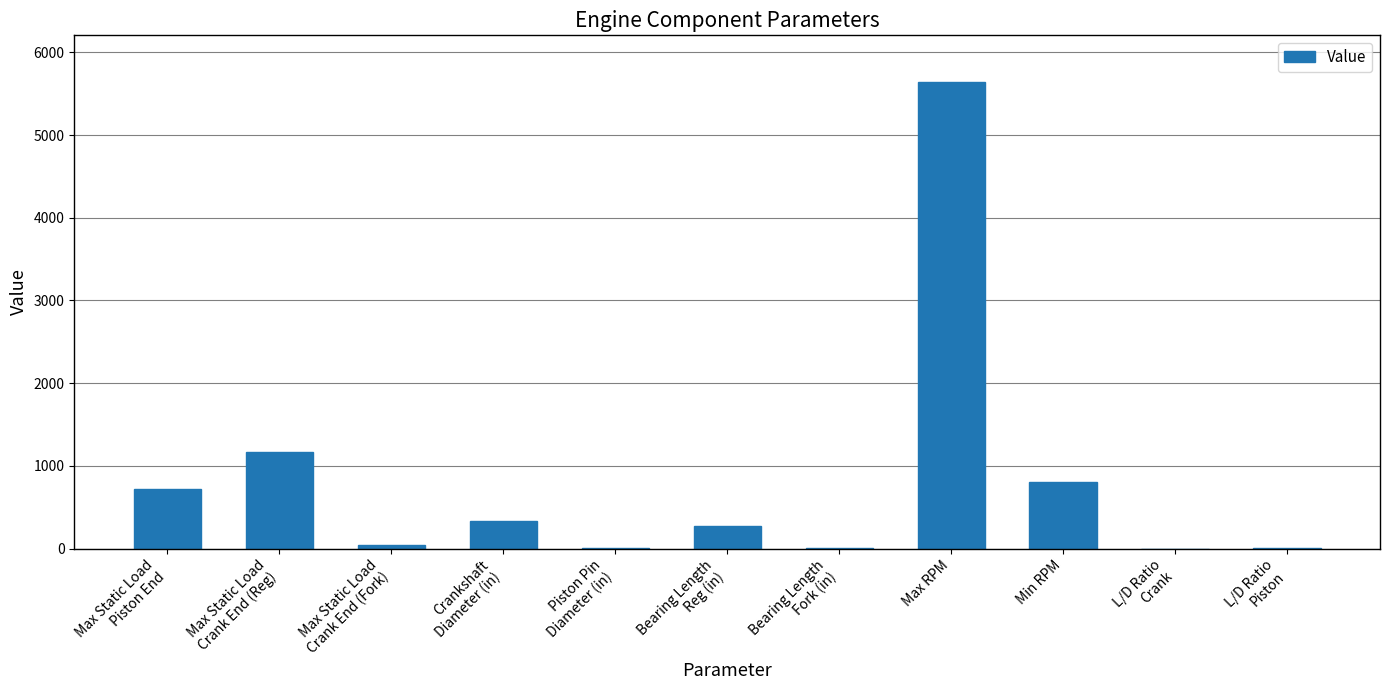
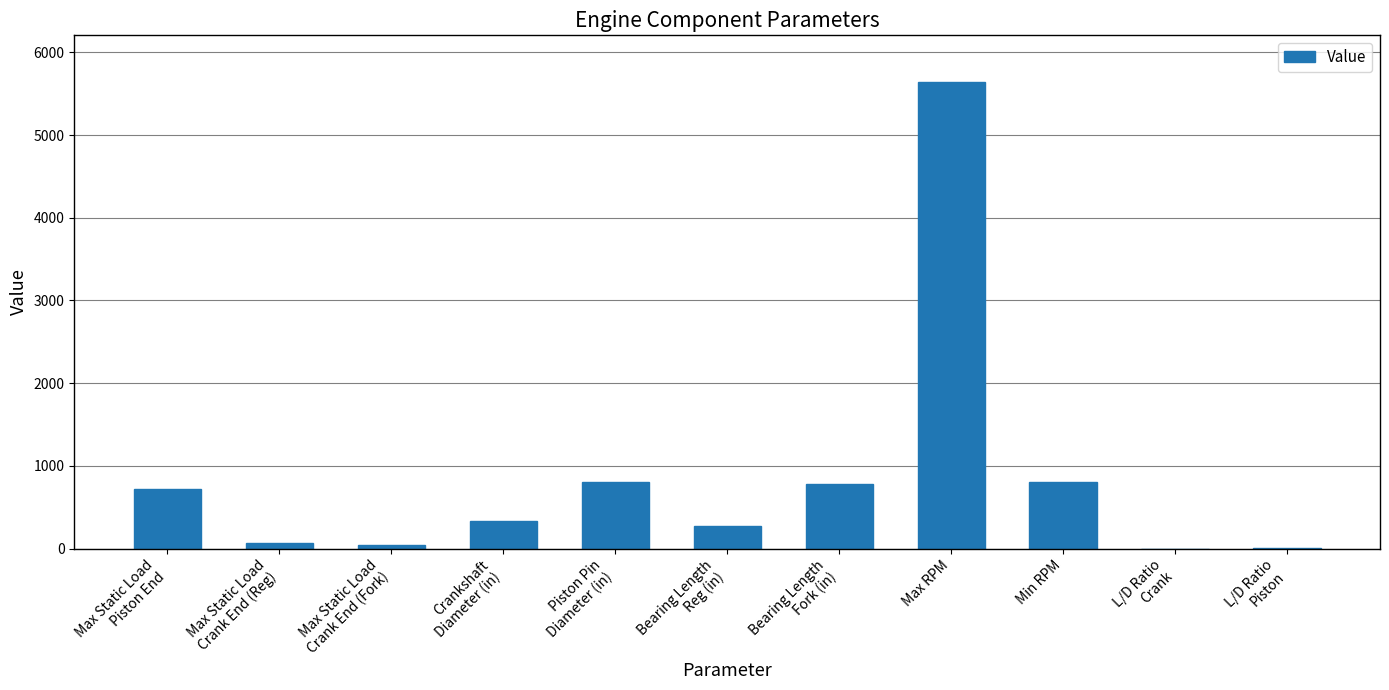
Max Static Load Crank End (Reg): 1200 -> 100
Piston Pin Diameter (in): 0 -> 800
Bearing Length Fork (in): 0 -> 800
